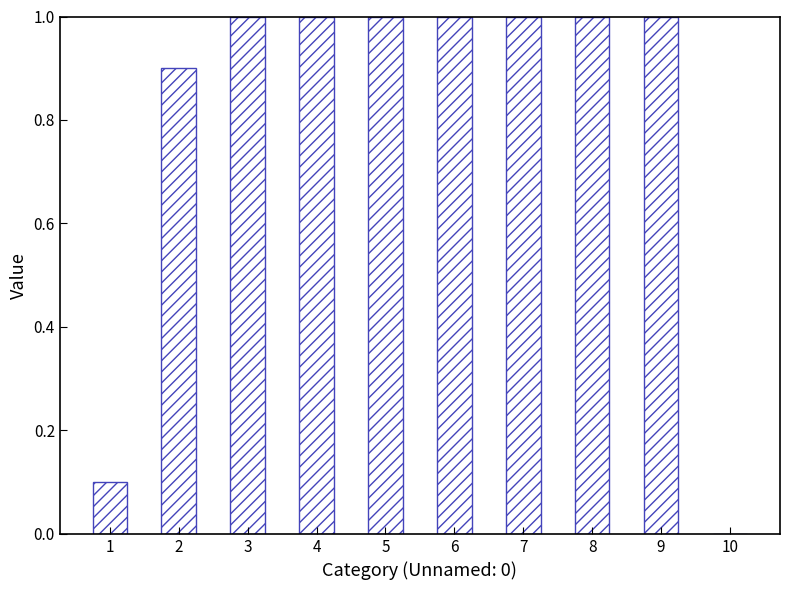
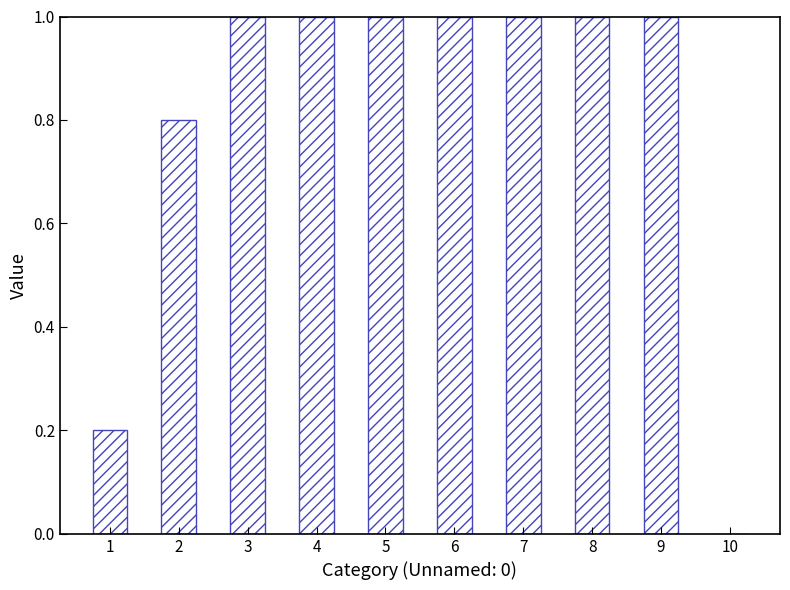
1: 0.1 -> 0.2
2: 0.9 -> 0.8
